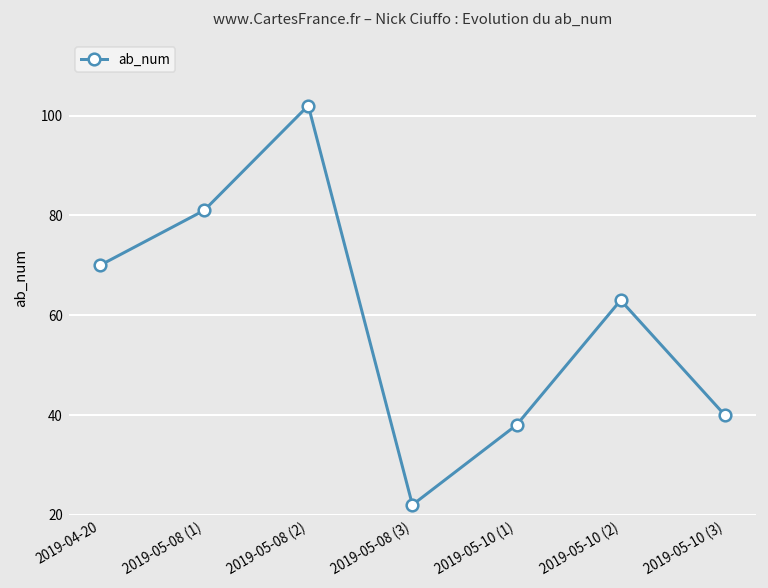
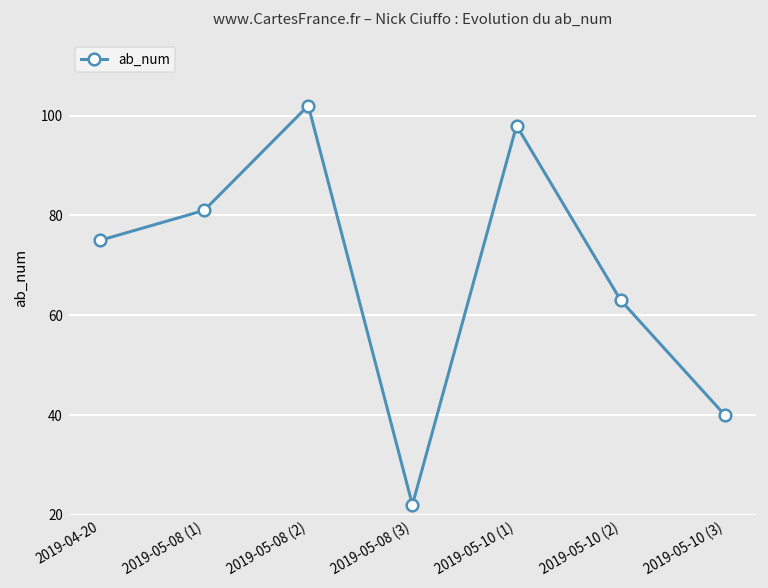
2019-04-20: 70 -> 75
2019-05-10 (1): 38 -> 98
